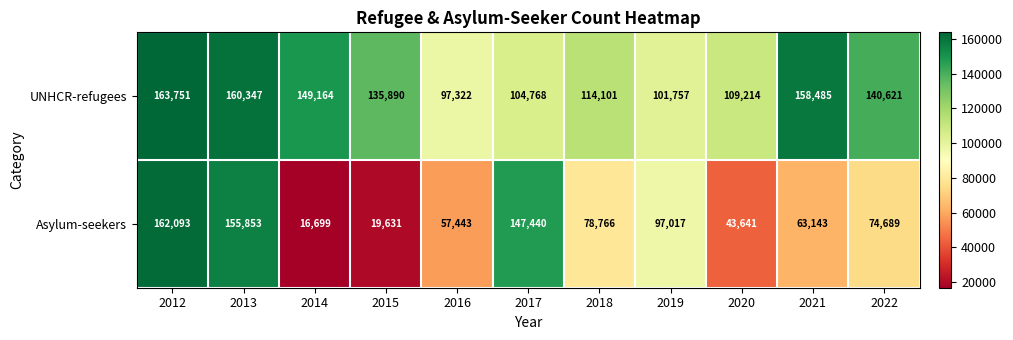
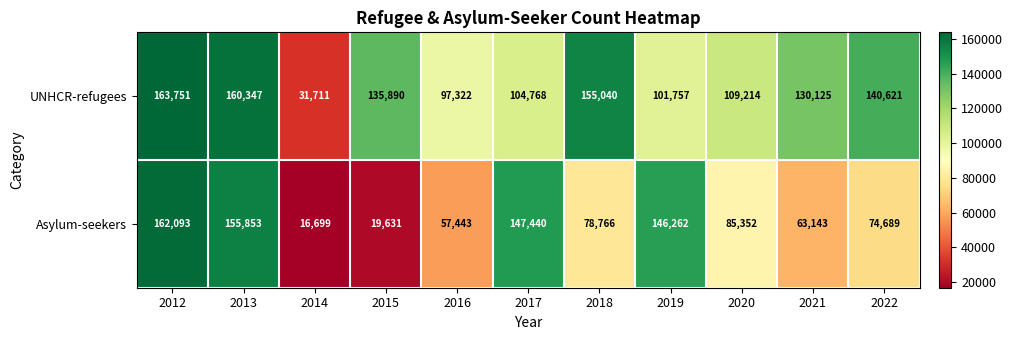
UNHCR-refugees, 2014: 149,164 -> 31,711
UNHCR-refugees, 2018: 114,101 -> 155,040
UNHCR-refugees, 2021: 158,485 -> 130,125
Asylum-seekers, 2019: 97,017 -> 146,262
Asylum-seekers, 2020: 43,641 -> 85,352
